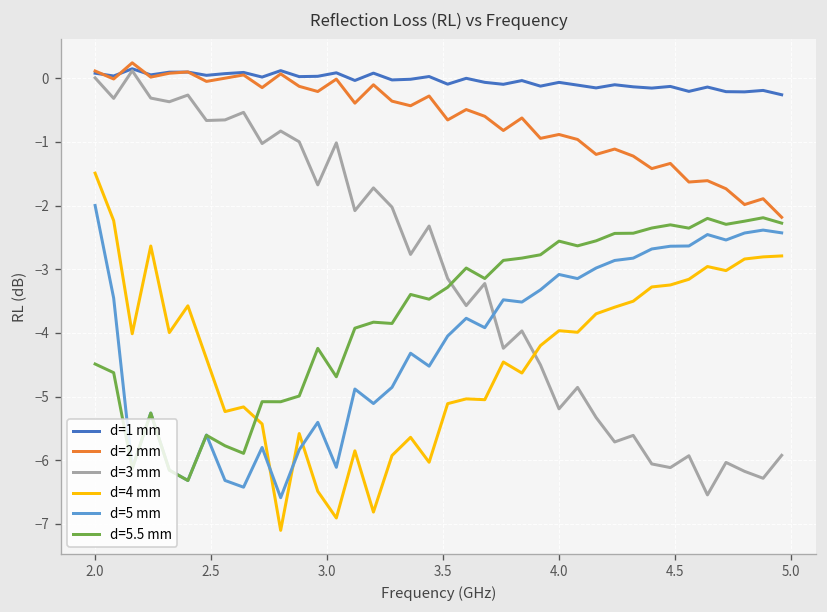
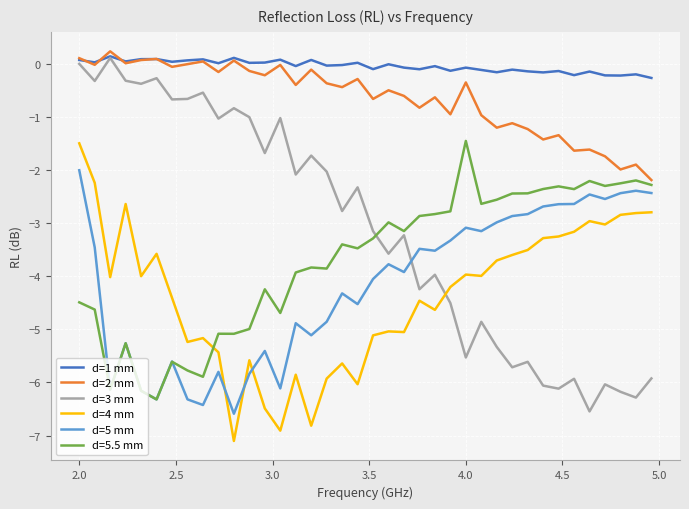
d=2 mm, 4.0: -0.9 -> -0.3
d=3 mm, 4.0: -5.2 -> -5.5
d=5.5 mm, 4.0: -2.6 -> -1.4
